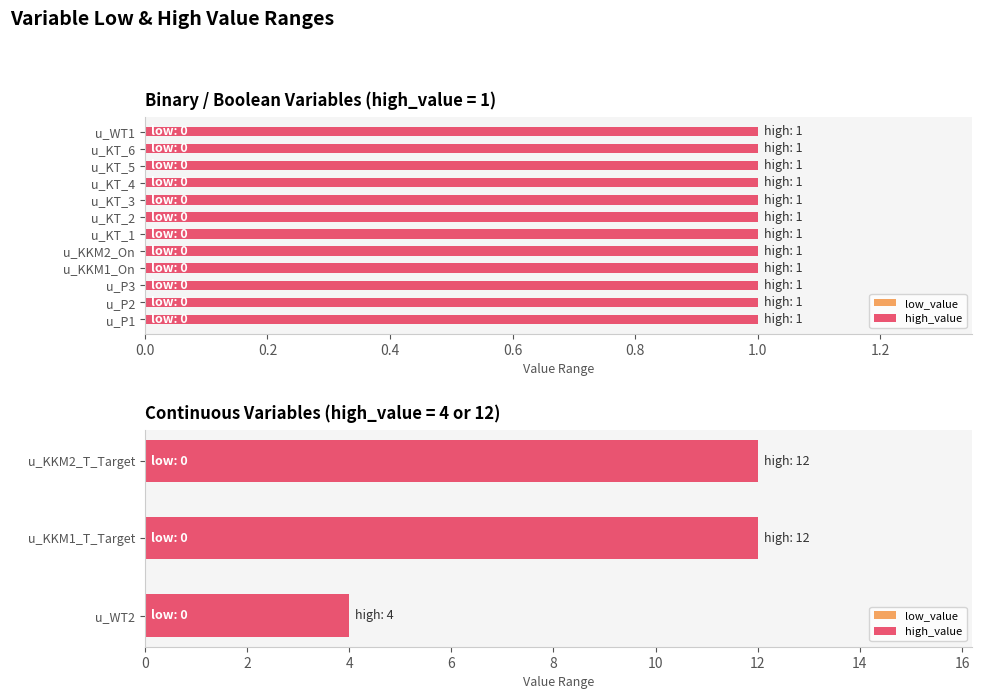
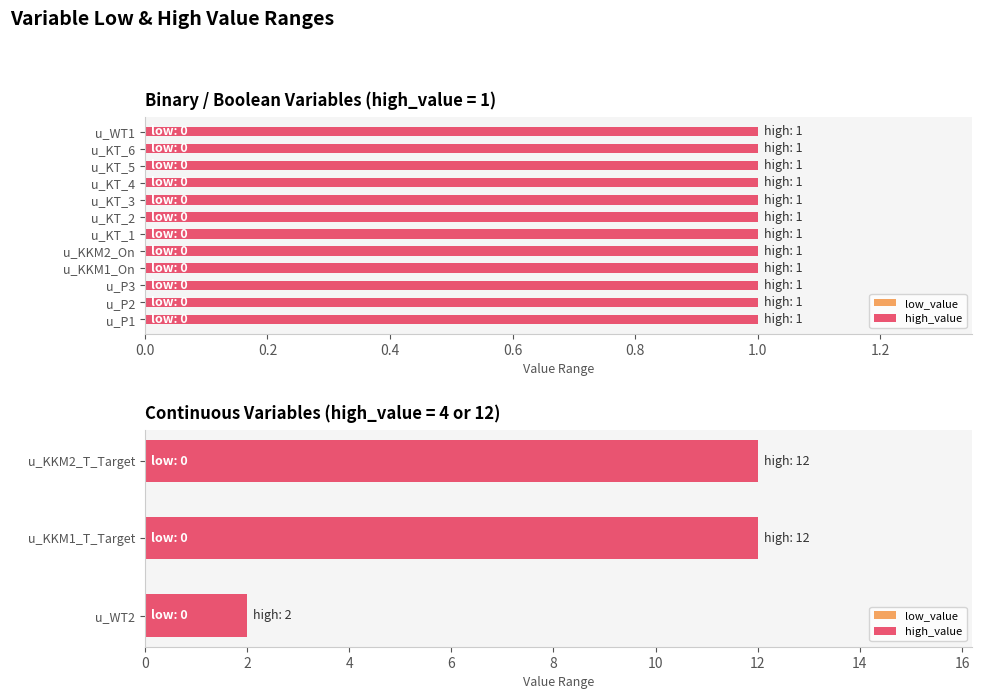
Continuous Variables (high_value = 4 or 12), high_value, u_WT2: 4 -> 2
